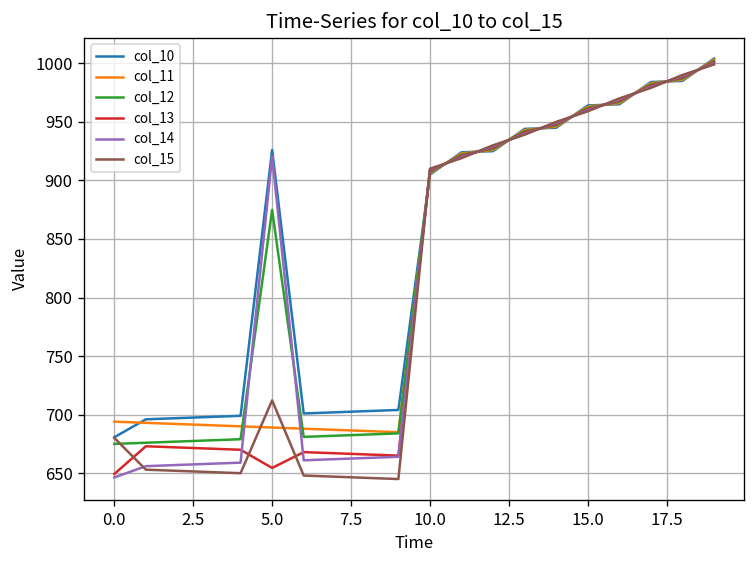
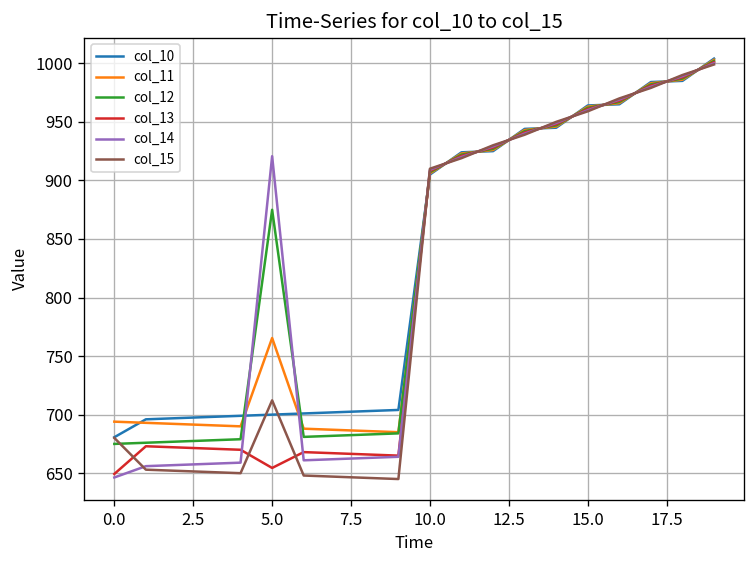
col_10, 5.0: 930 -> 700
col_11, 5.0: 690 -> 770
